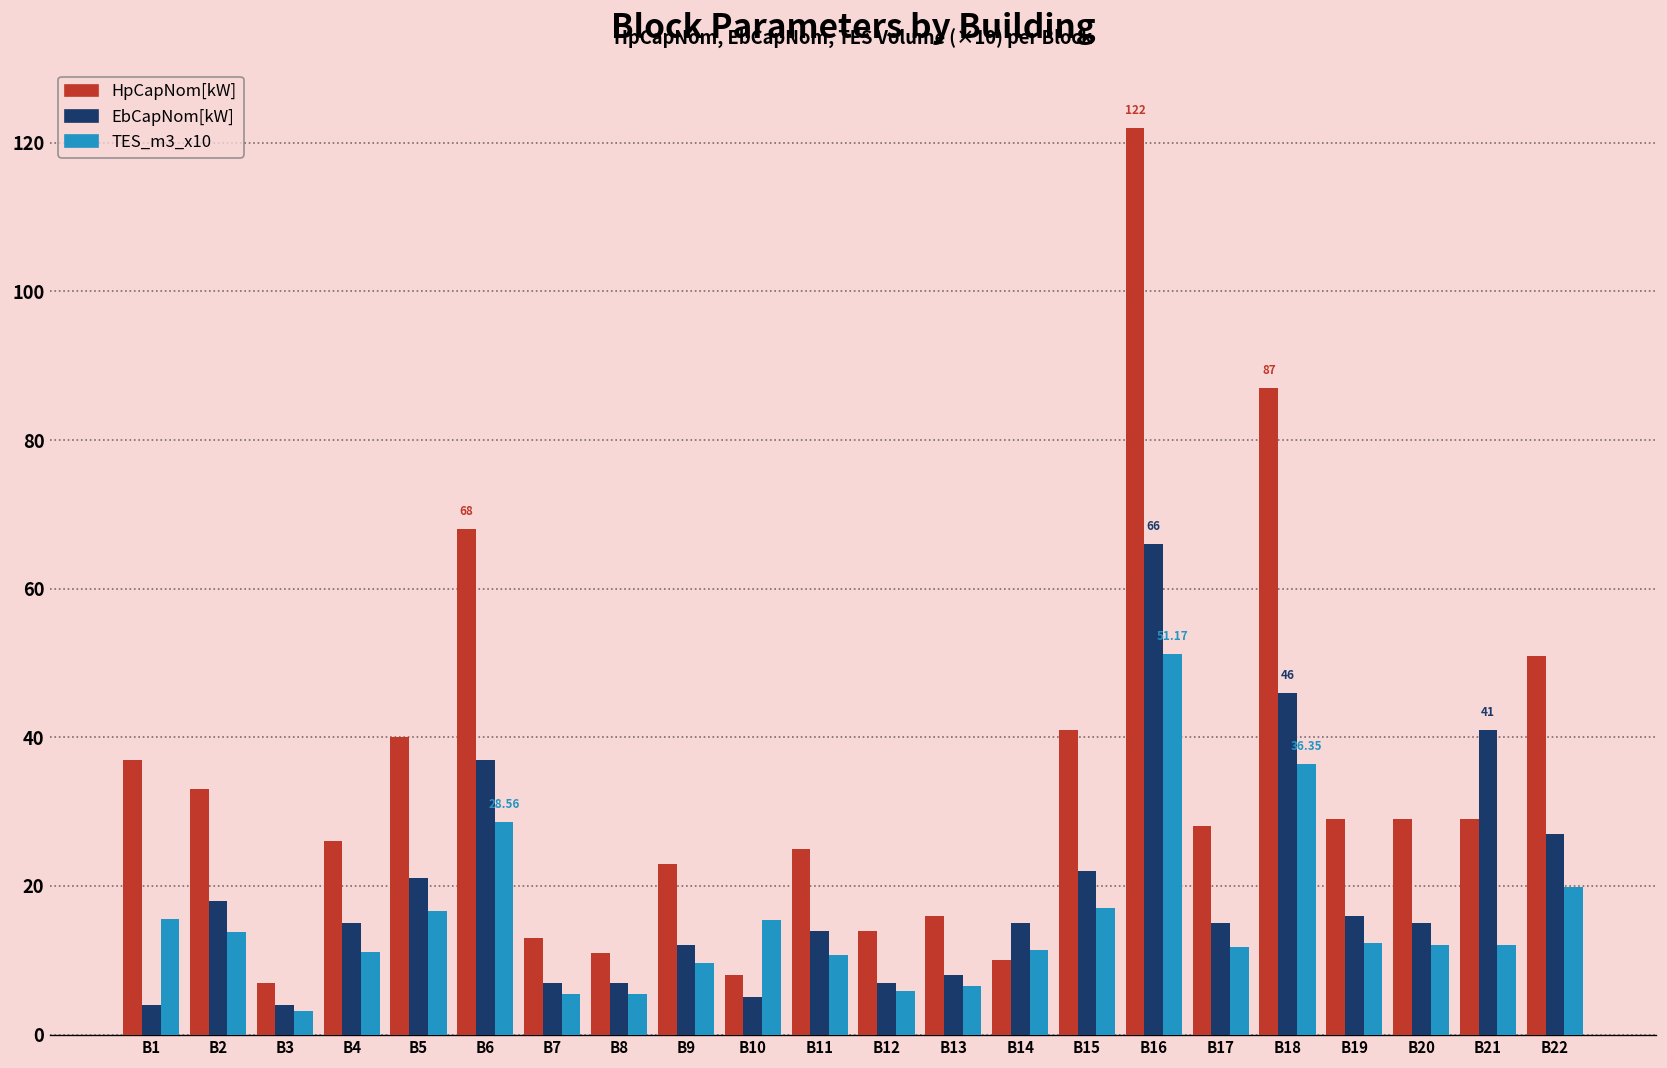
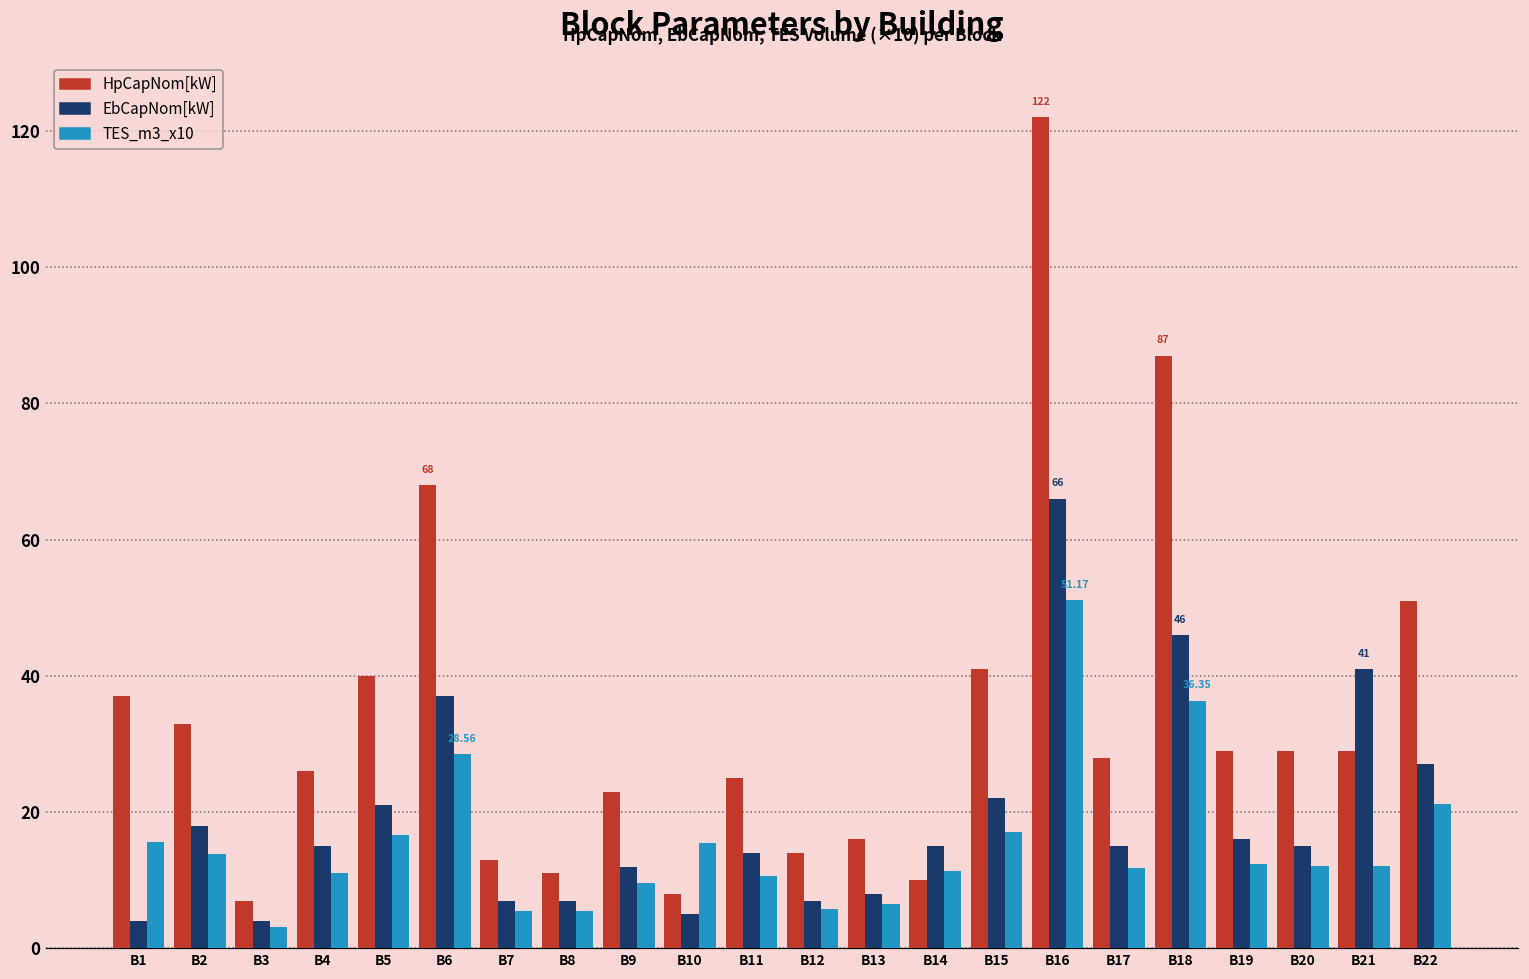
TES_m3_x10, B22: 20 -> 21
